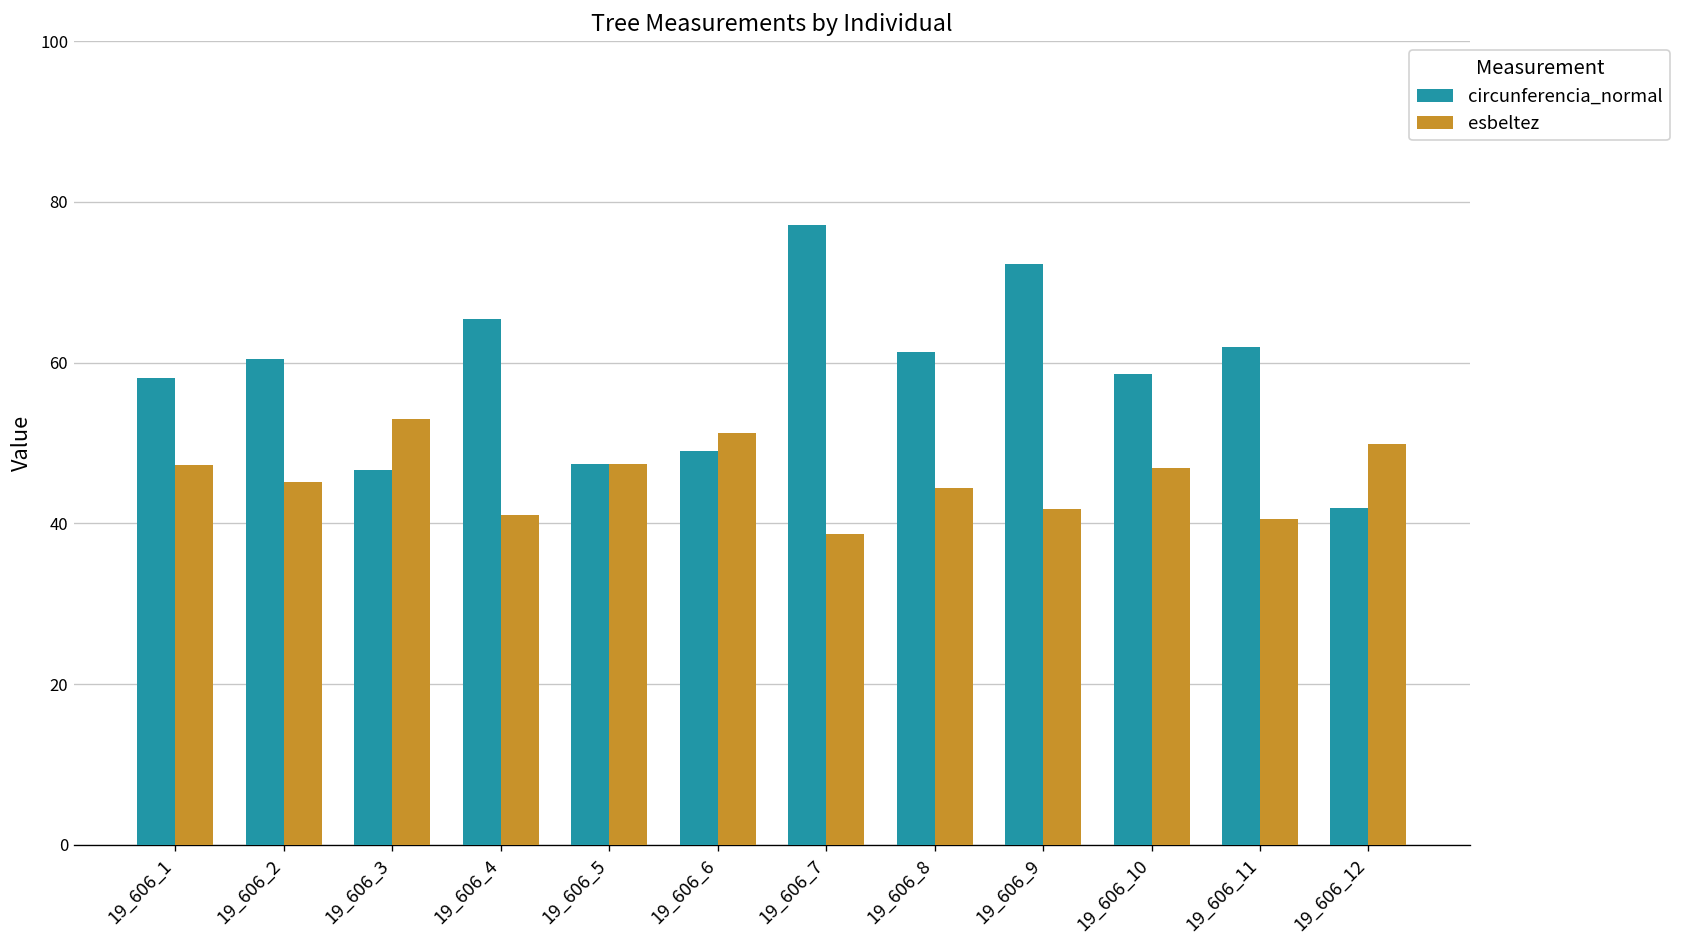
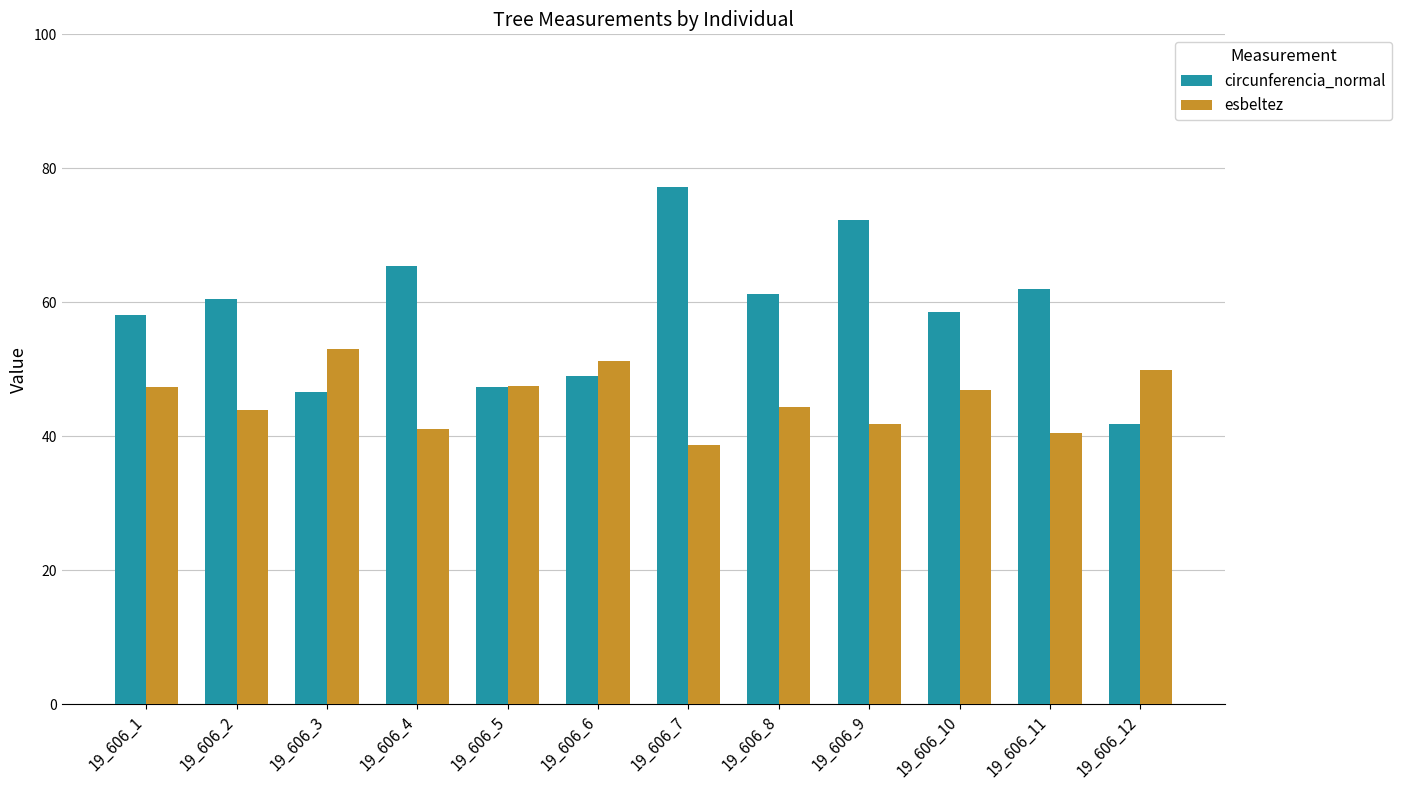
esbeltez, 19_606_2: 45 -> 44
